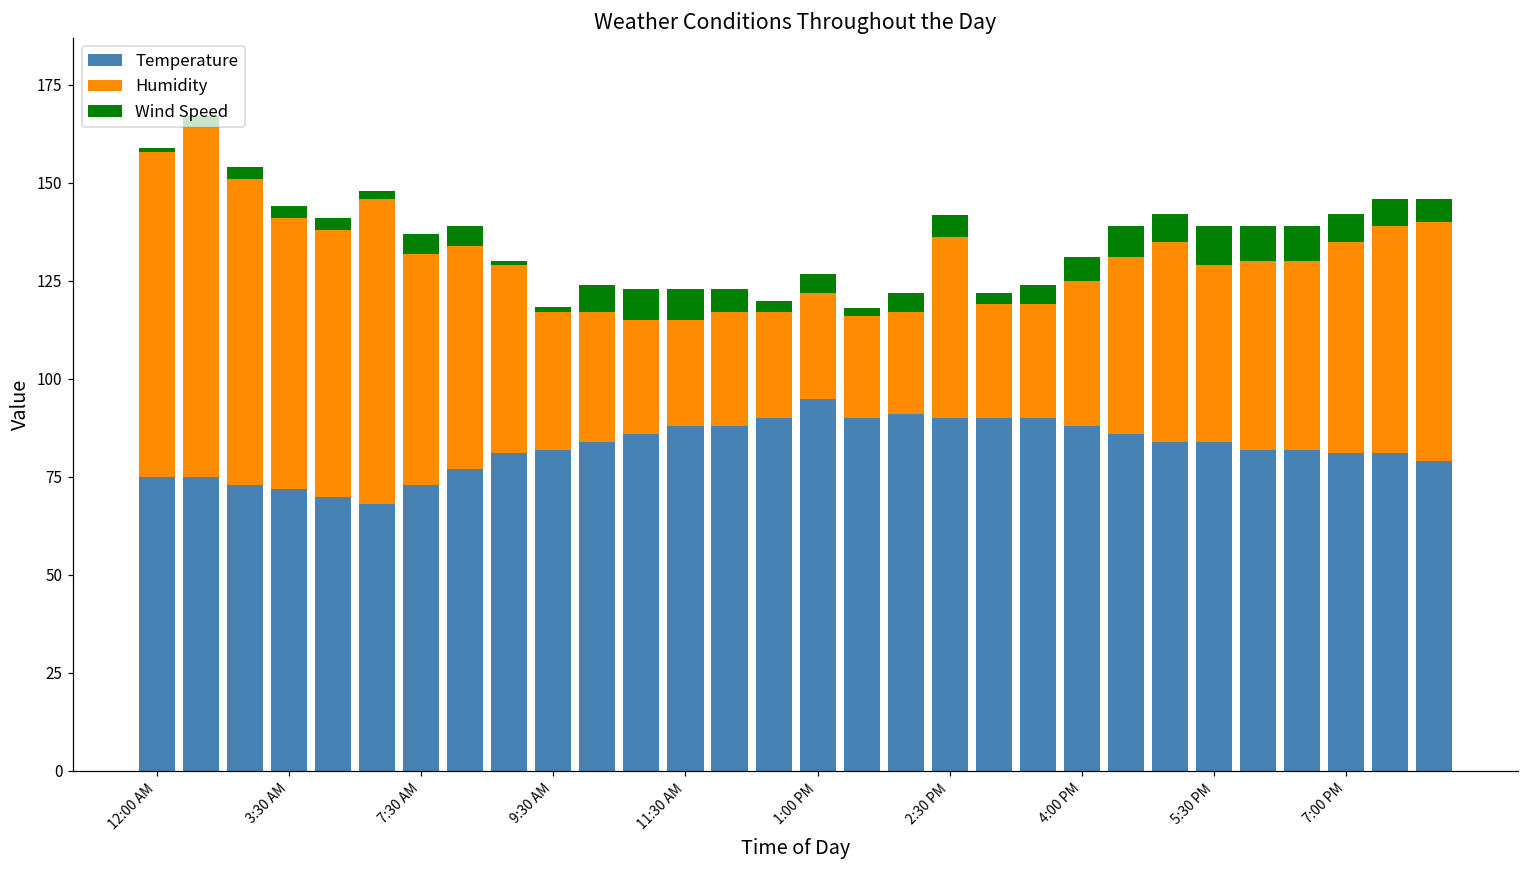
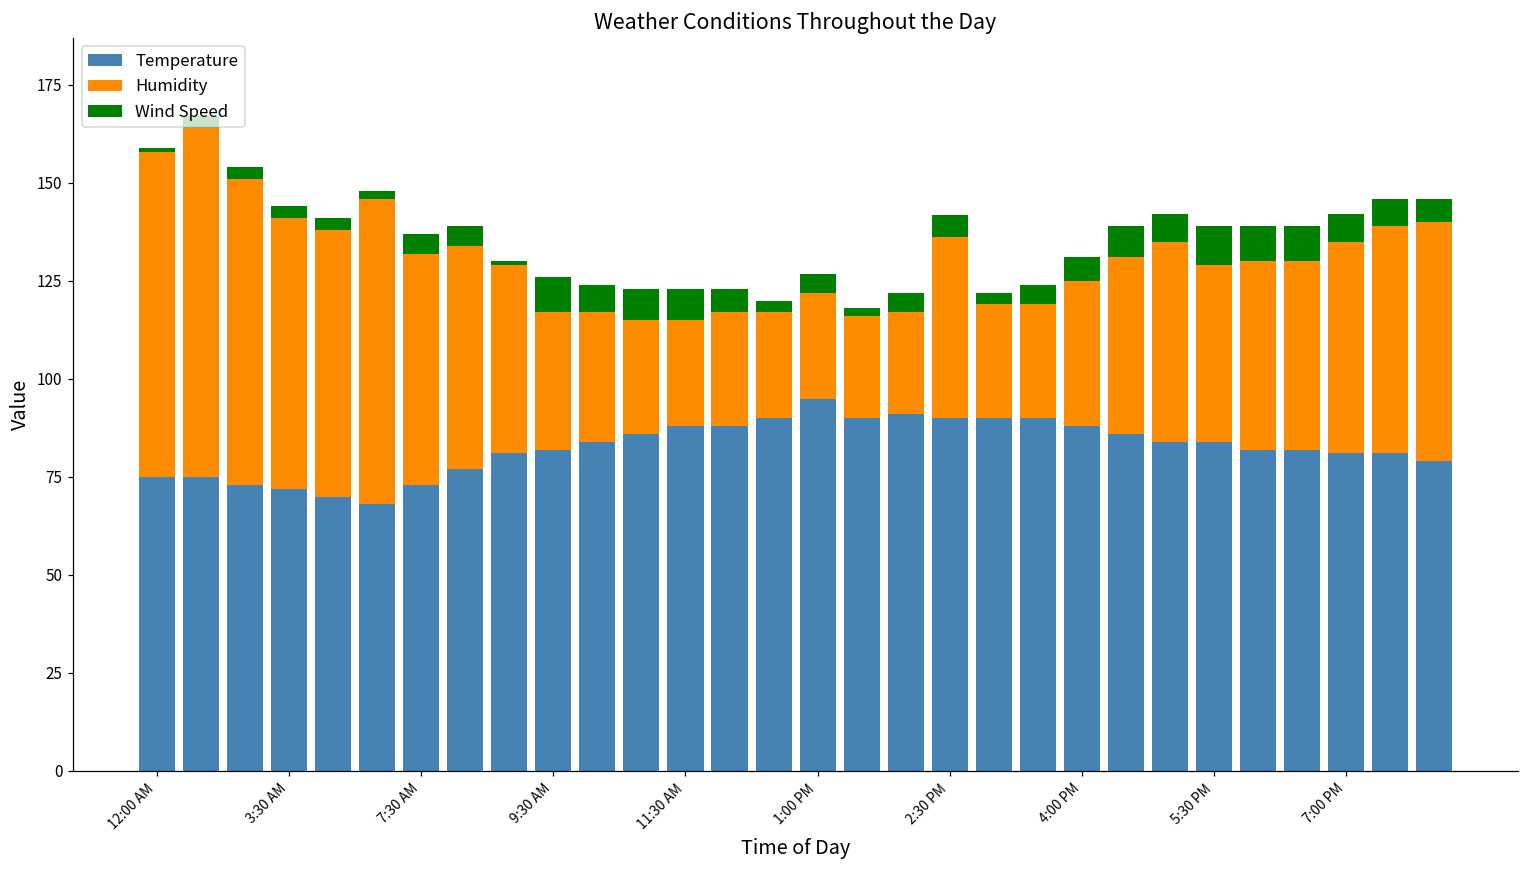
Wind Speed, 9:30 AM: 1 -> 9
